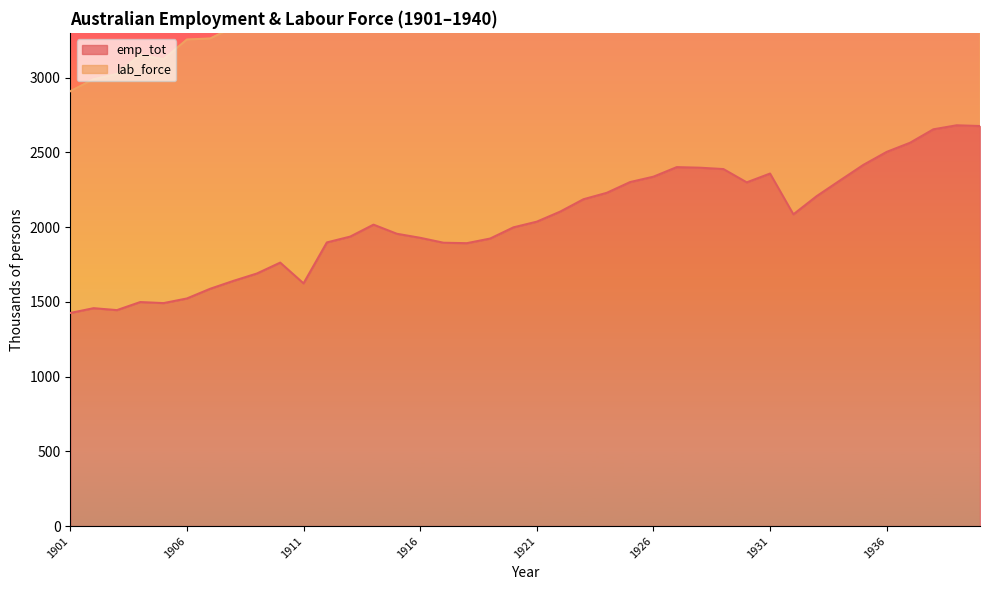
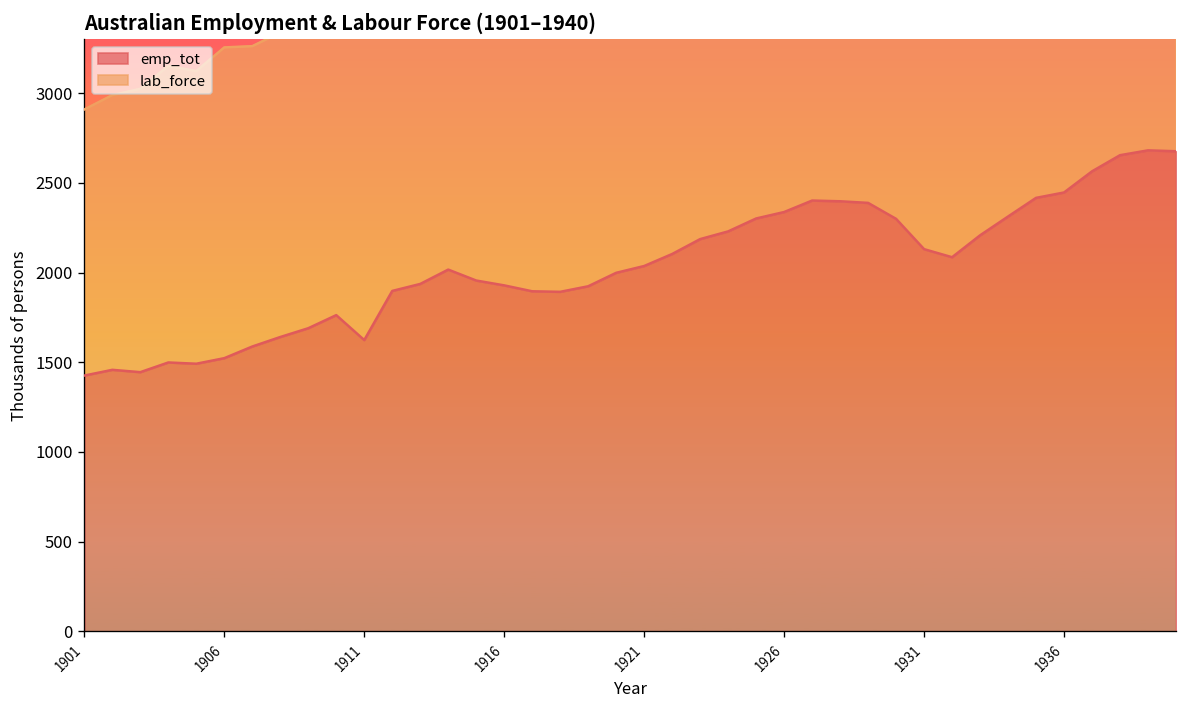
emp_tot, 1931: 2360 -> 2130
emp_tot, 1936: 2500 -> 2450
